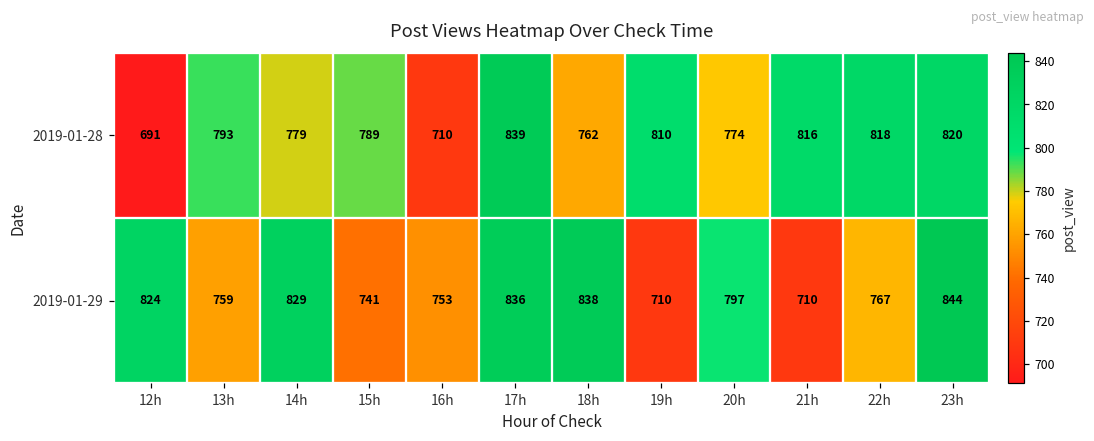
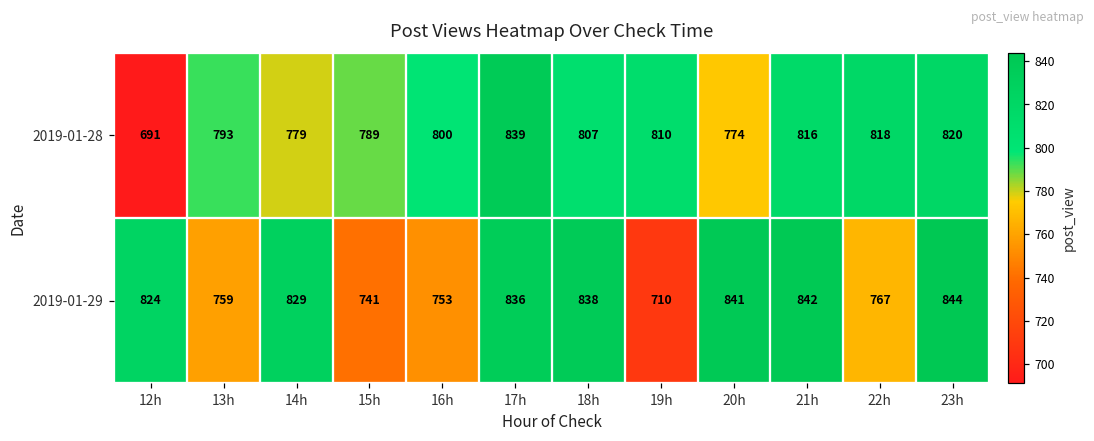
2019-01-28, 16h: 710 -> 800
2019-01-28, 18h: 762 -> 807
2019-01-29, 20h: 797 -> 841
2019-01-29, 21h: 710 -> 842
